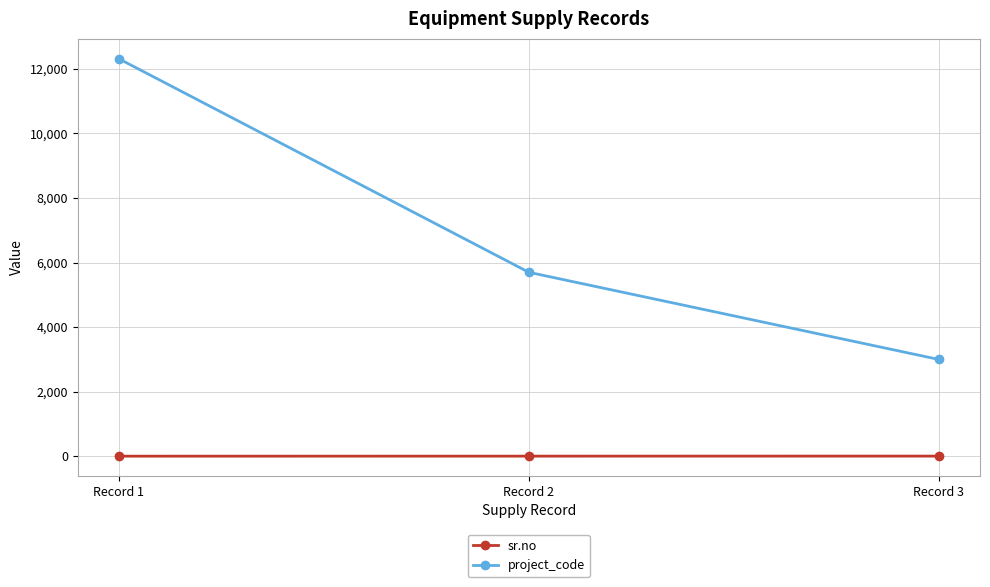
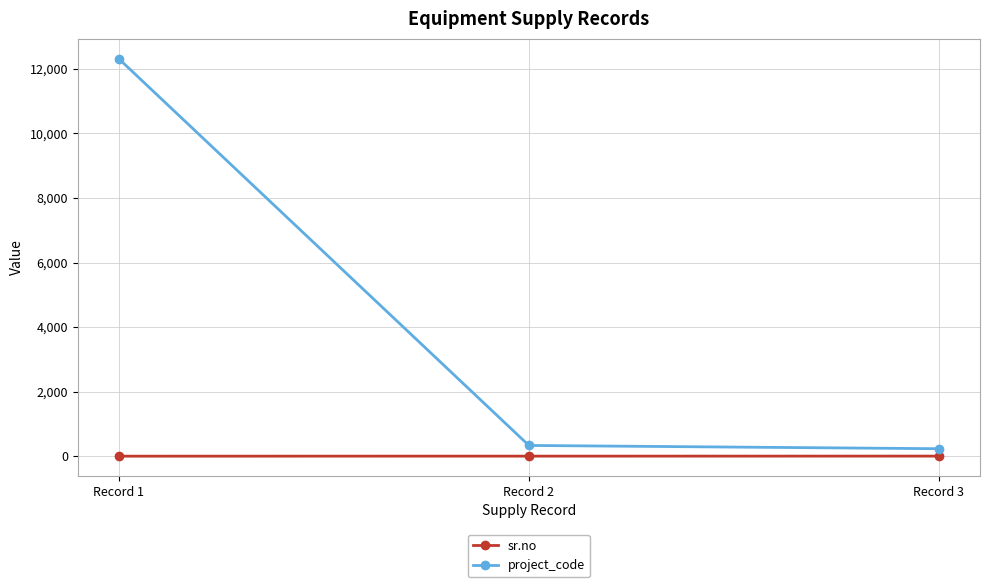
project_code, Record 2: 5,700 -> 300
project_code, Record 3: 3,000 -> 200
